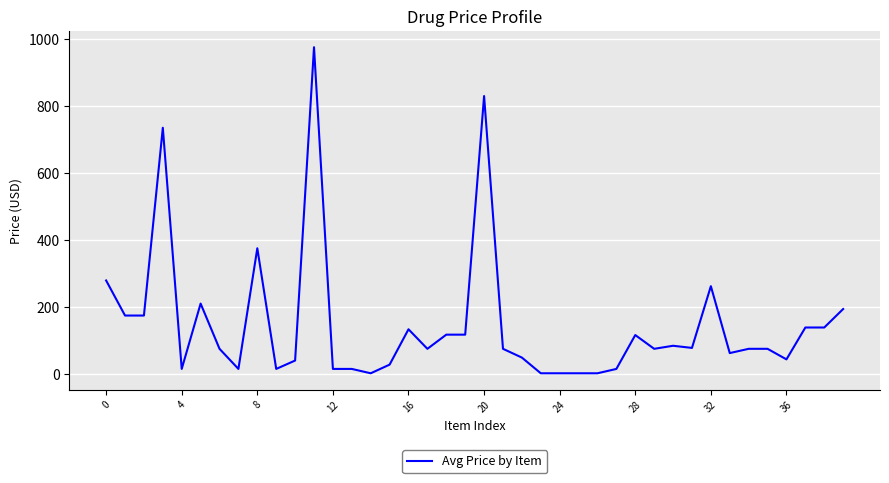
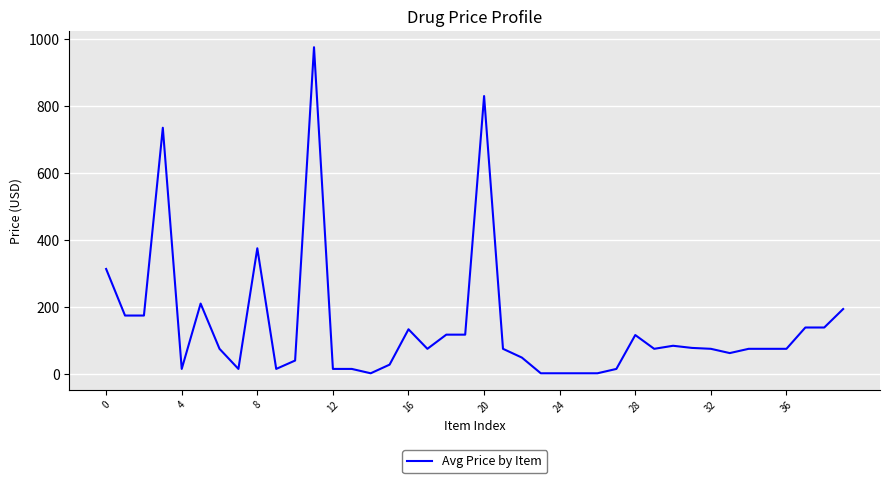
0: 280 -> 310
32: 260 -> 80
36: 40 -> 80
